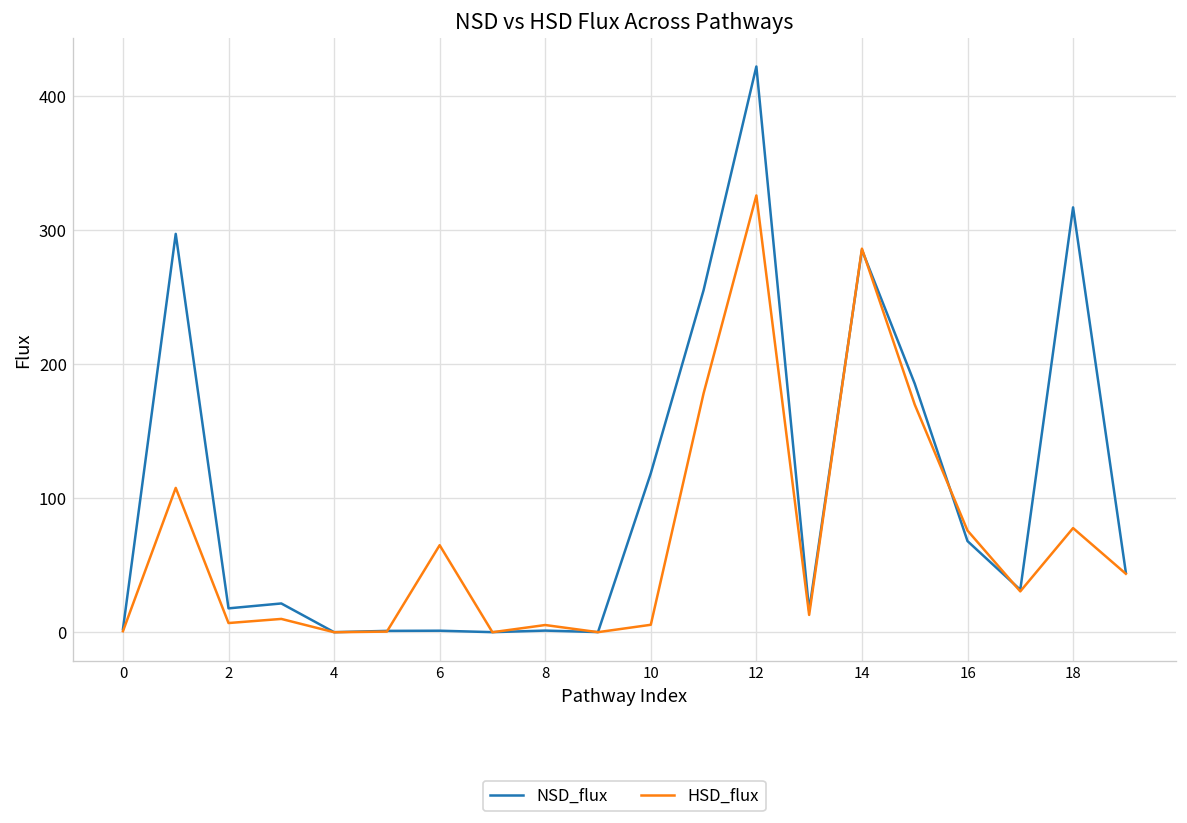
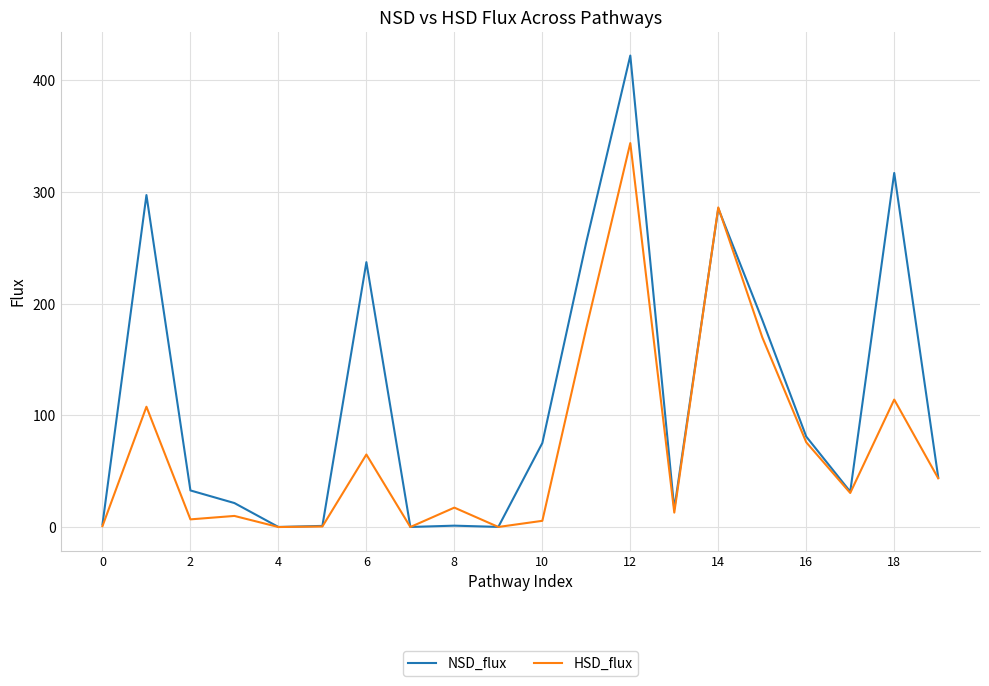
NSD_flux, 2: 18 -> 33
NSD_flux, 6: 1 -> 237
HSD_flux, 8: 5 -> 17
NSD_flux, 10: 119 -> 75
HSD_flux, 12: 326 -> 344
NSD_flux, 16: 68 -> 81
HSD_flux, 18: 78 -> 114
